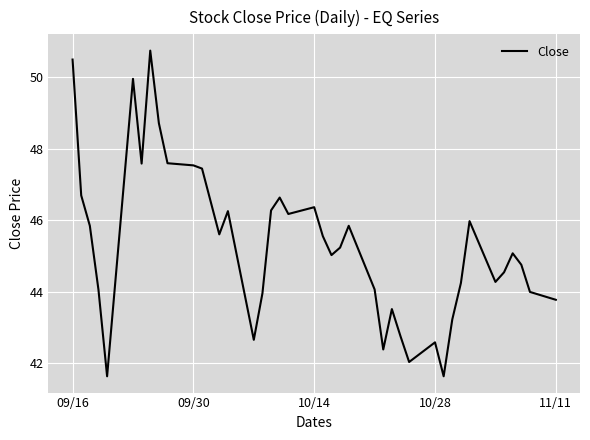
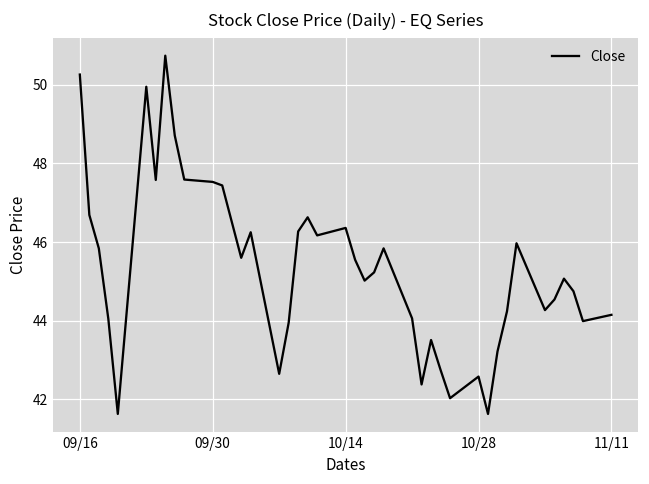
09/16: 50.5 -> 50.3
11/11: 43.8 -> 44.2
